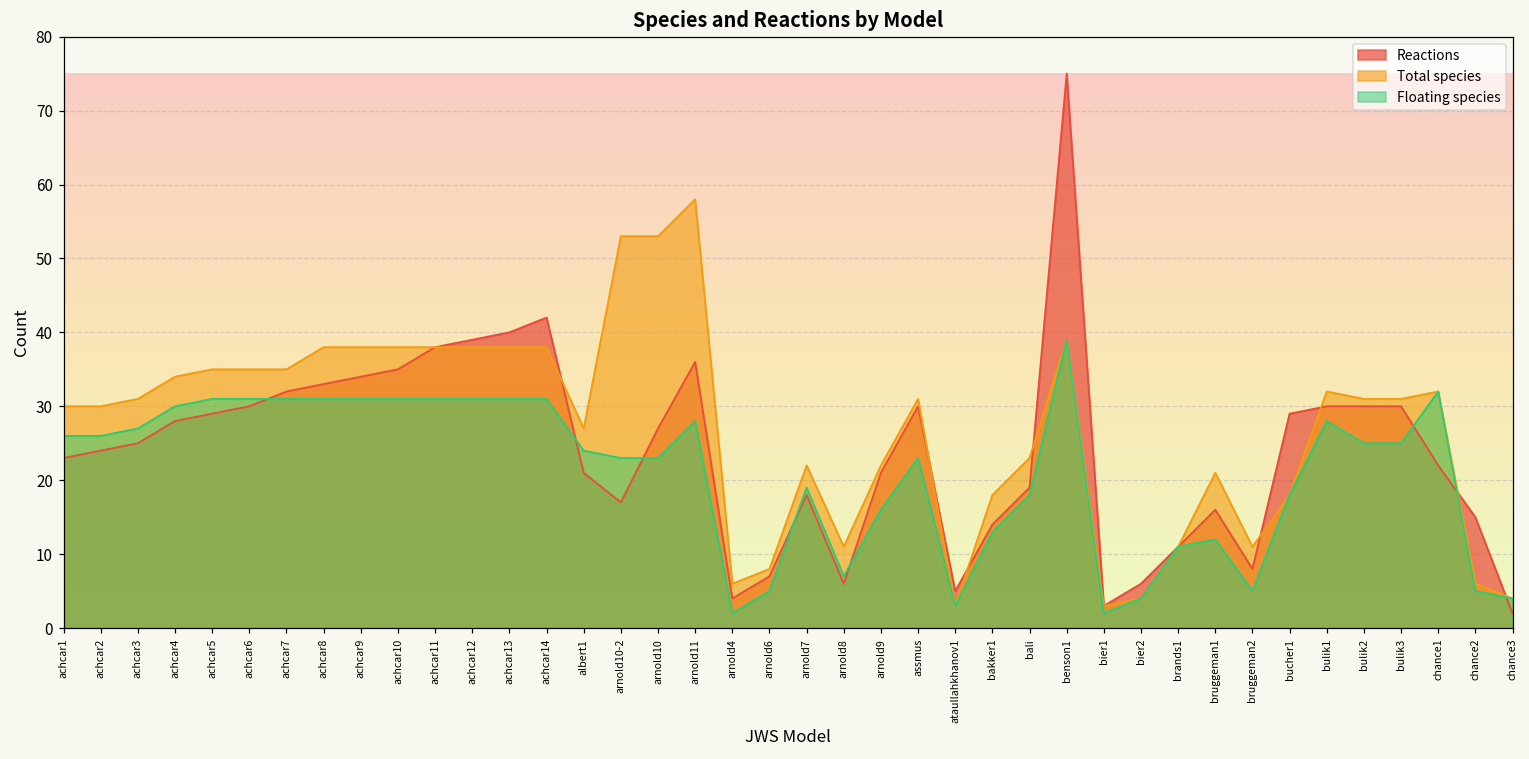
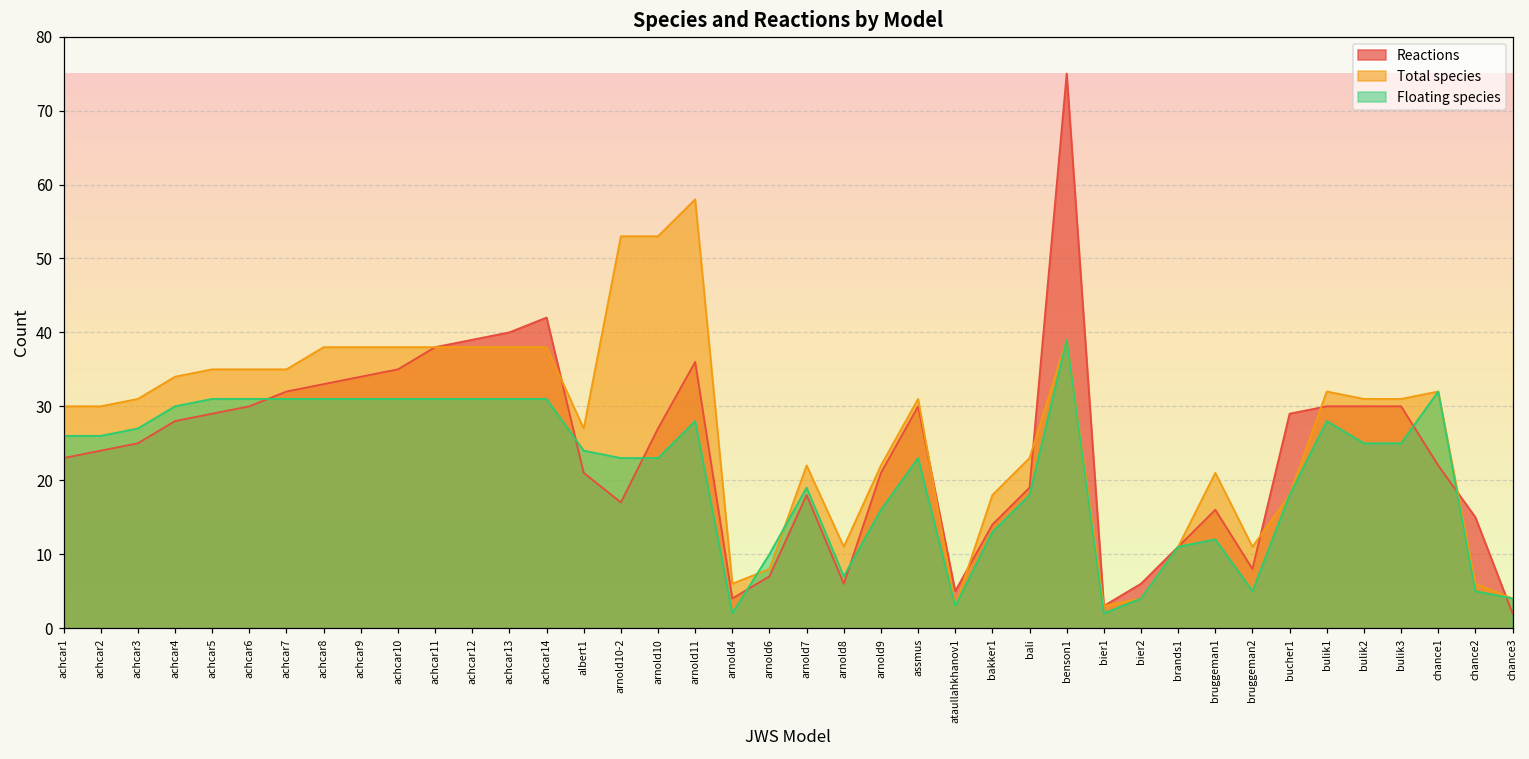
Floating species, arnold6: 5 -> 10
